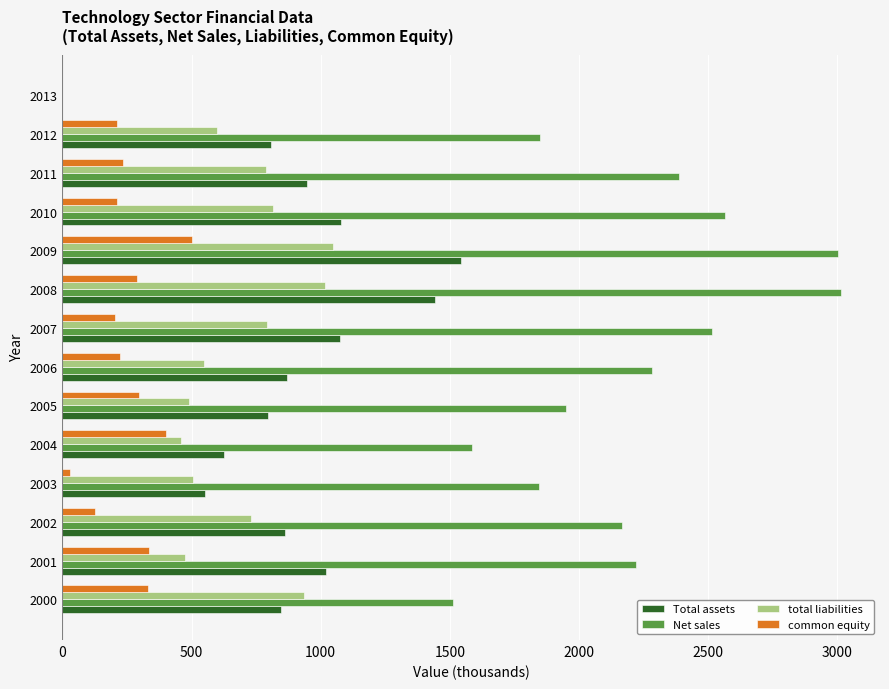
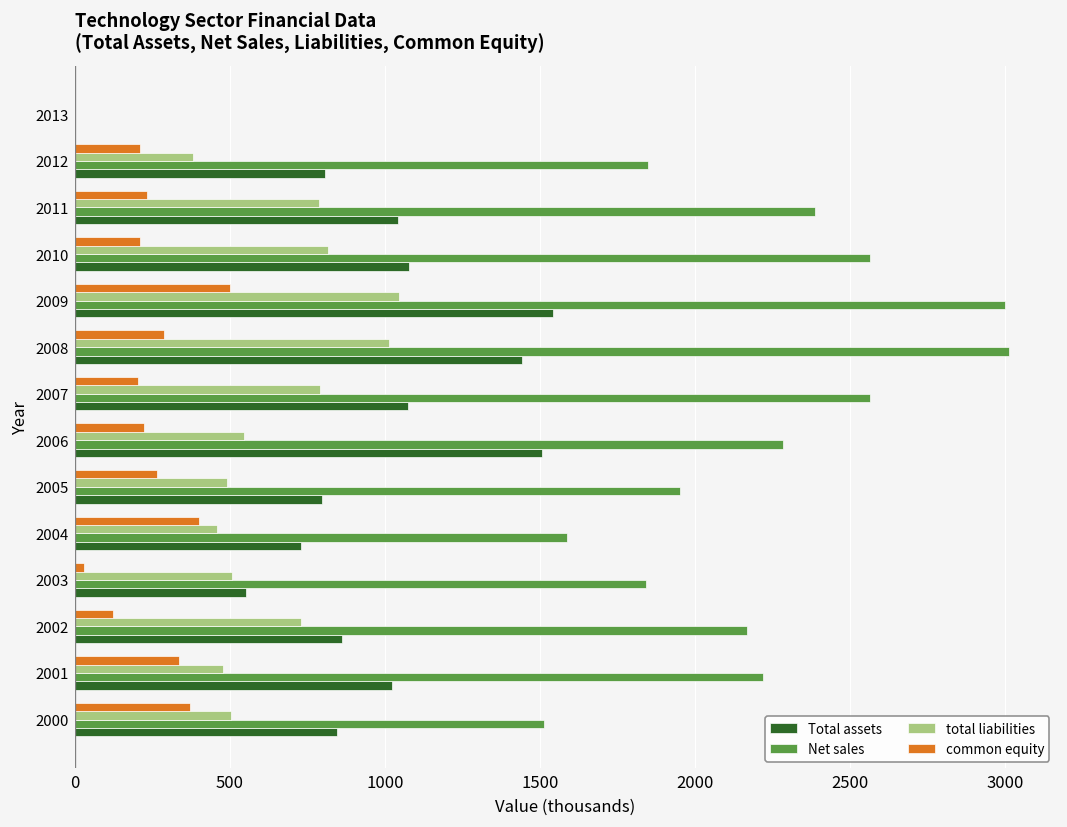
total liabilities, 2012: 600 -> 380
Total assets, 2011: 950 -> 1040
Net sales, 2007: 2510 -> 2570
Total assets, 2006: 870 -> 1510
common equity, 2005: 300 -> 260
Total assets, 2004: 630 -> 730
common equity, 2000: 330 -> 370
total liabilities, 2000: 940 -> 500
